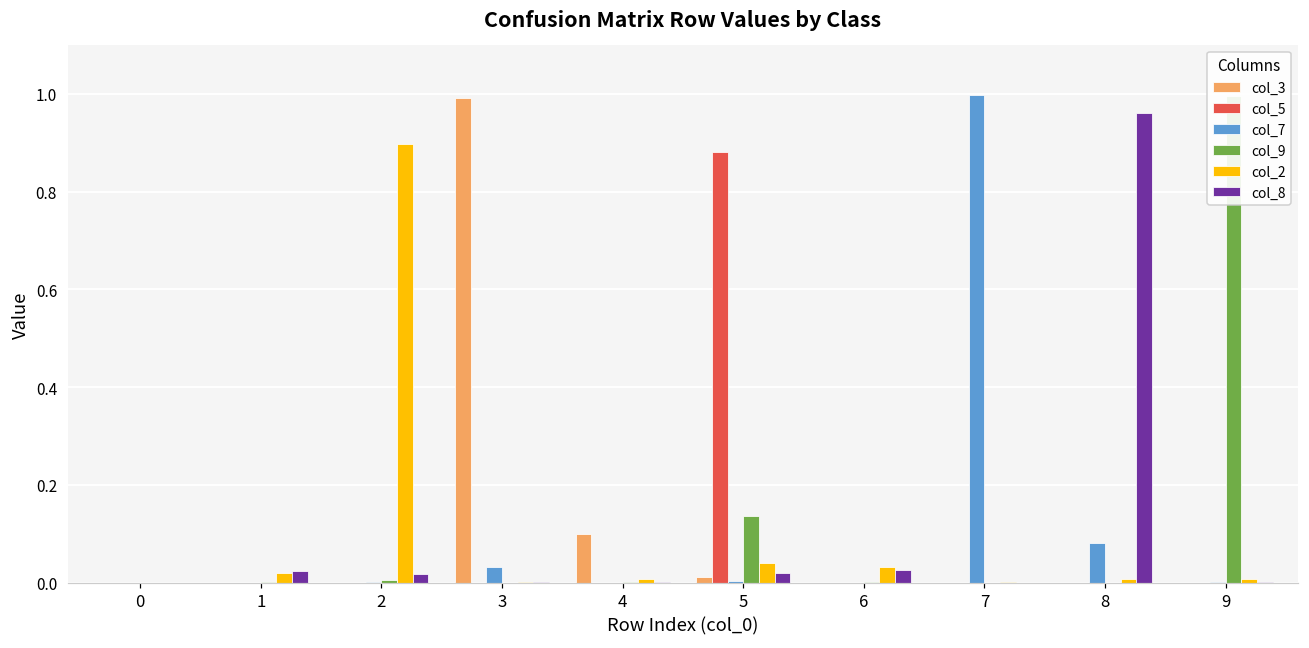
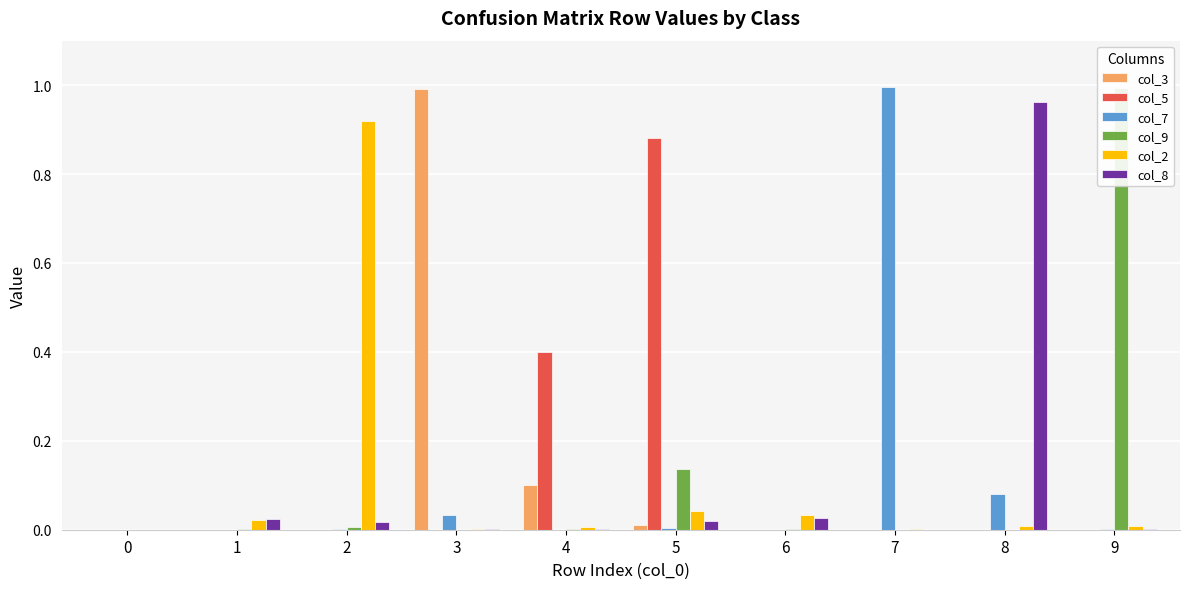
col_2, 2: 0.90 -> 0.92
col_5, 4: 0.0 -> 0.4
